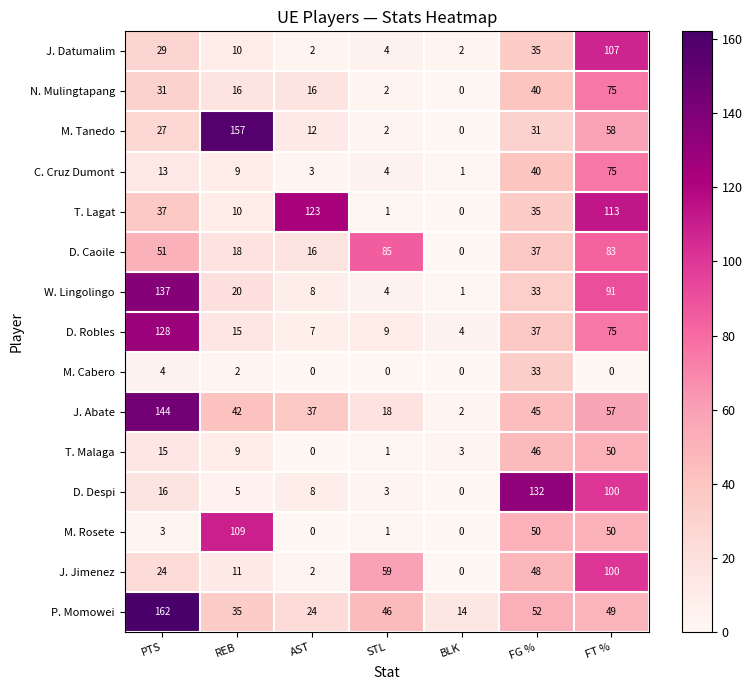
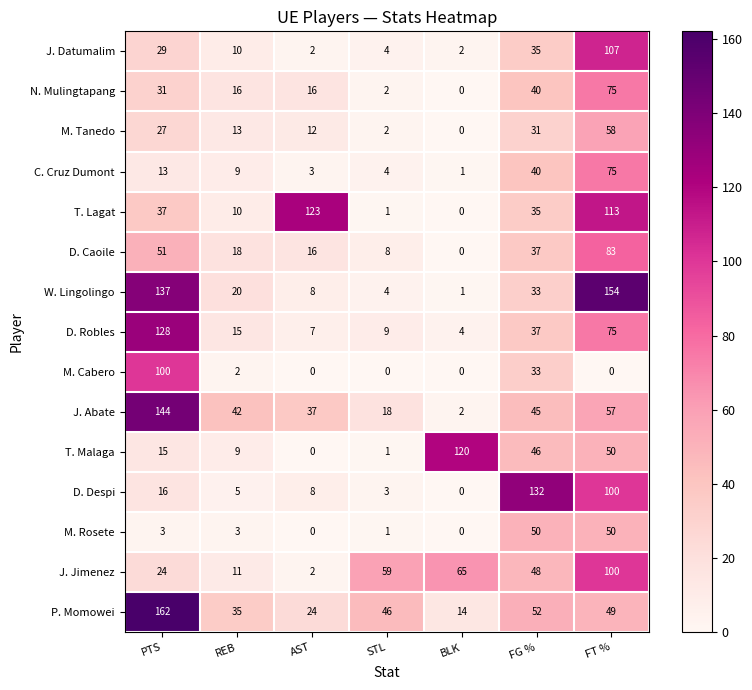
M. Tanedo, REB: 157 -> 13
D. Caoile, STL: 85 -> 8
W. Lingolingo, FT %: 91 -> 154
M. Cabero, PTS: 4 -> 100
T. Malaga, BLK: 3 -> 120
M. Rosete, REB: 109 -> 3
J. Jimenez, BLK: 0 -> 65
